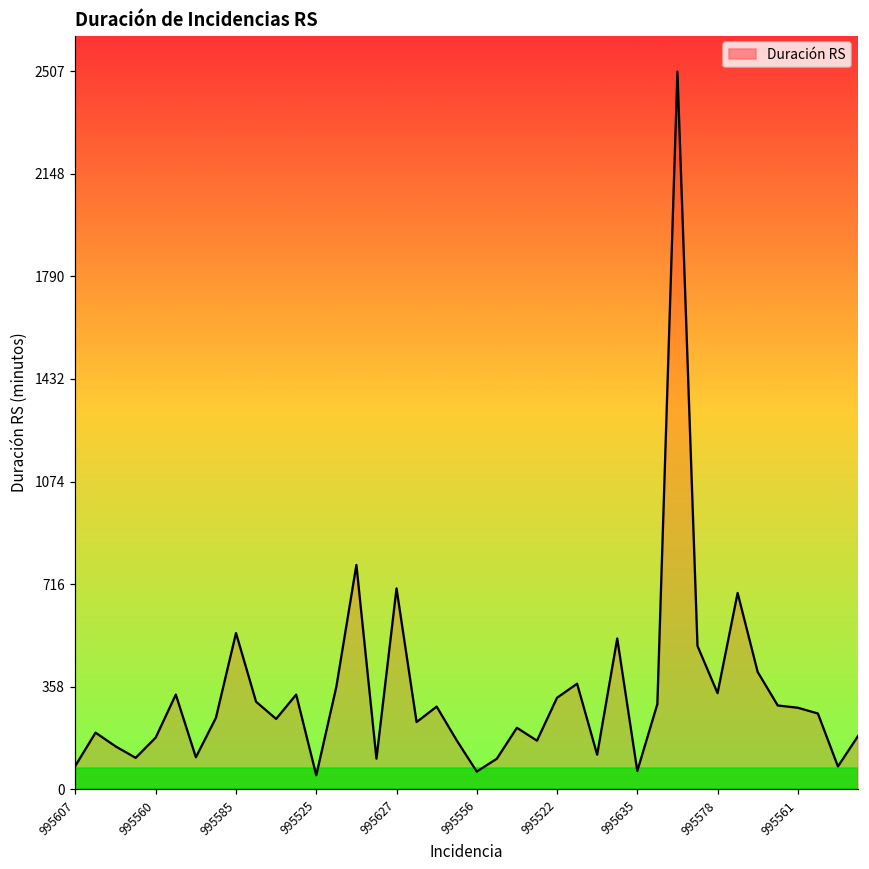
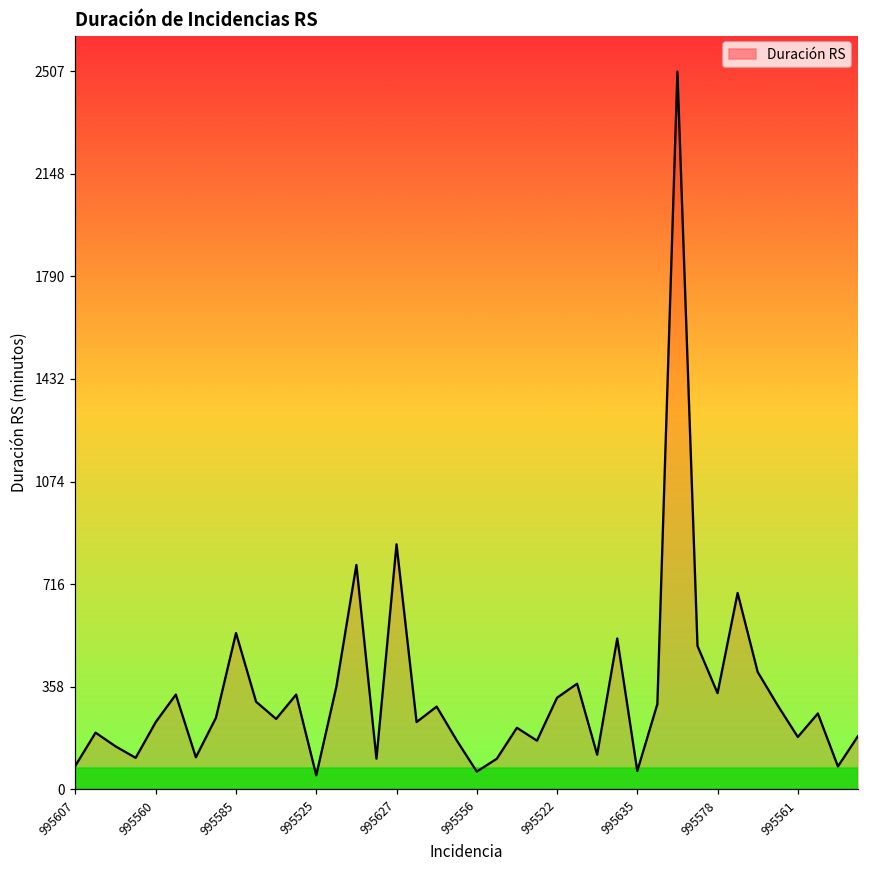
995560: 180 -> 230
995627: 700 -> 860
995561: 280 -> 180
